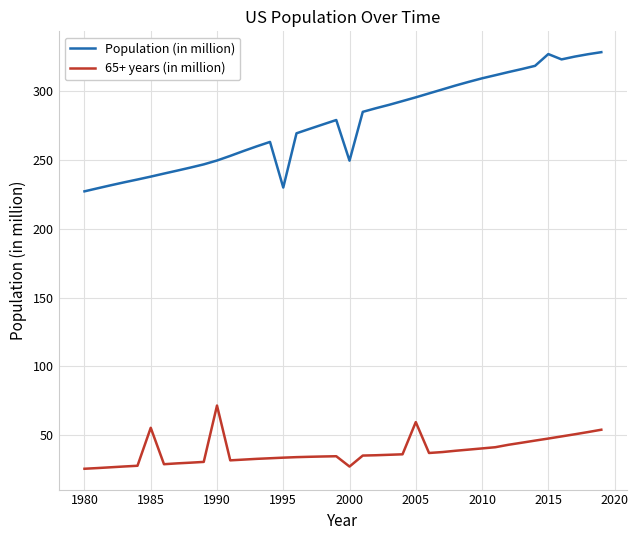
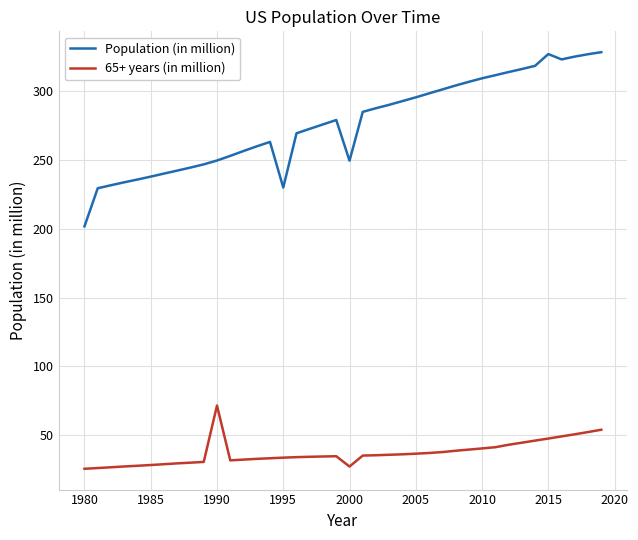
Population (in million), 1980: 227 -> 202
65+ years (in million), 1985: 55 -> 28
65+ years (in million), 2005: 60 -> 37
